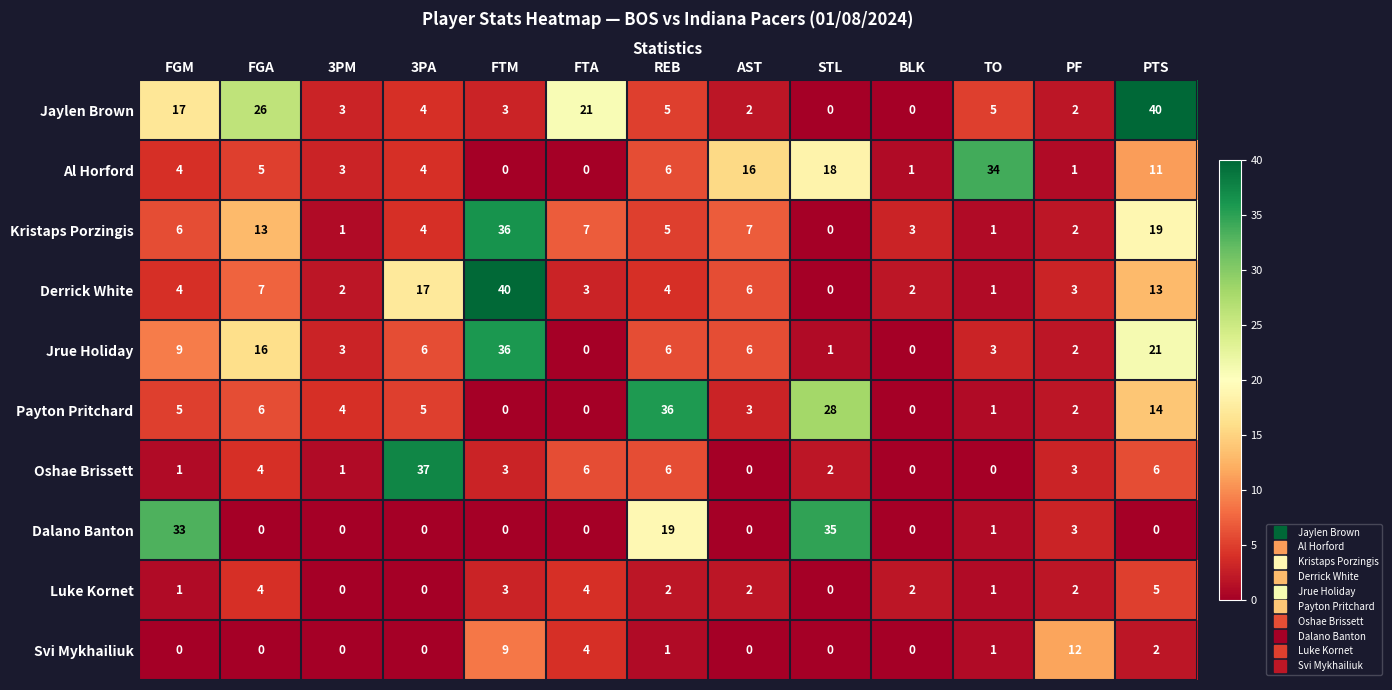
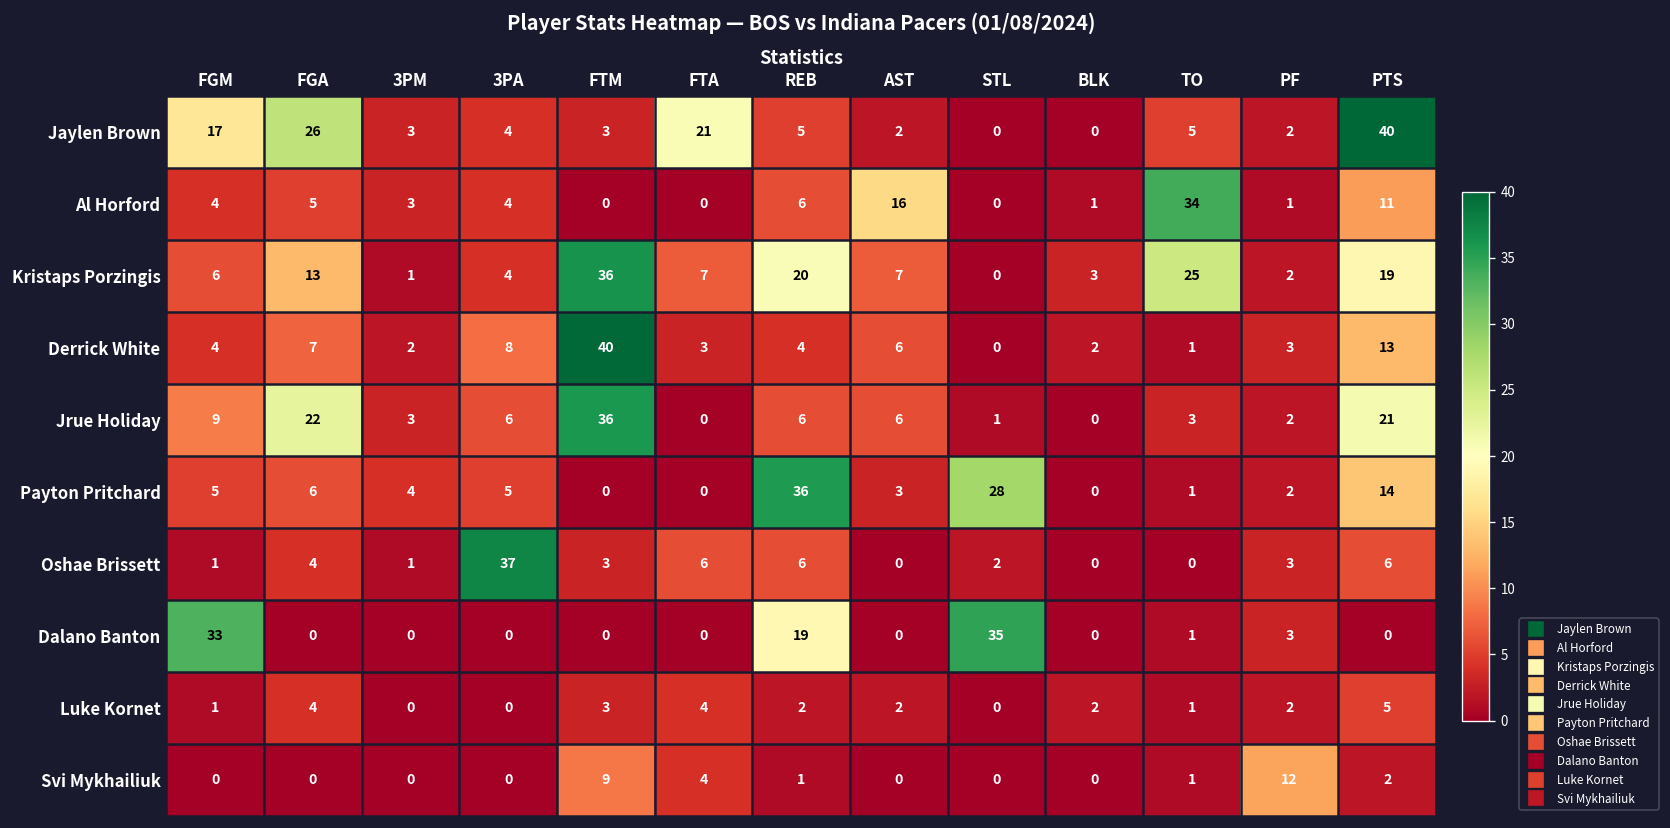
Al Horford, STL: 18 -> 0
Kristaps Porzingis, REB: 5 -> 20
Kristaps Porzingis, TO: 1 -> 25
Derrick White, 3PA: 17 -> 8
Jrue Holiday, FGA: 16 -> 22
